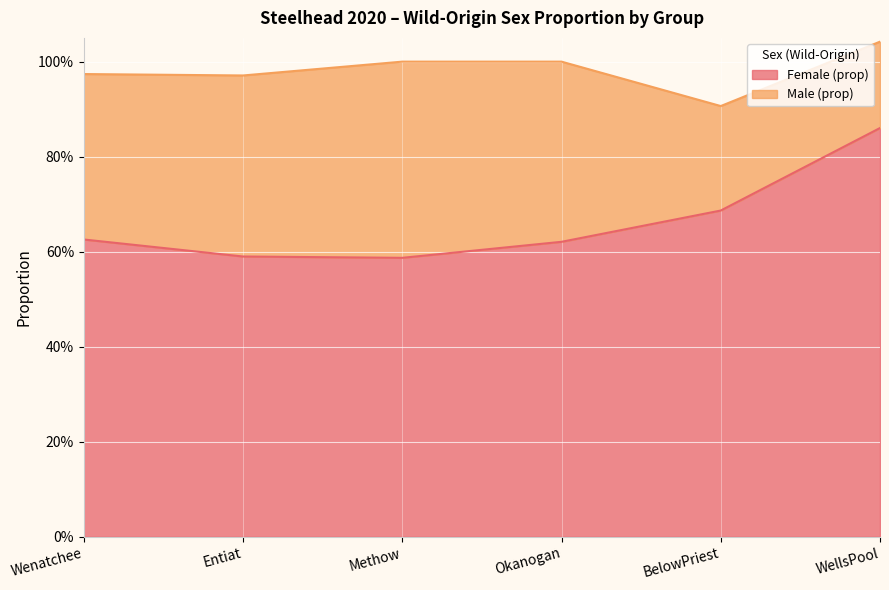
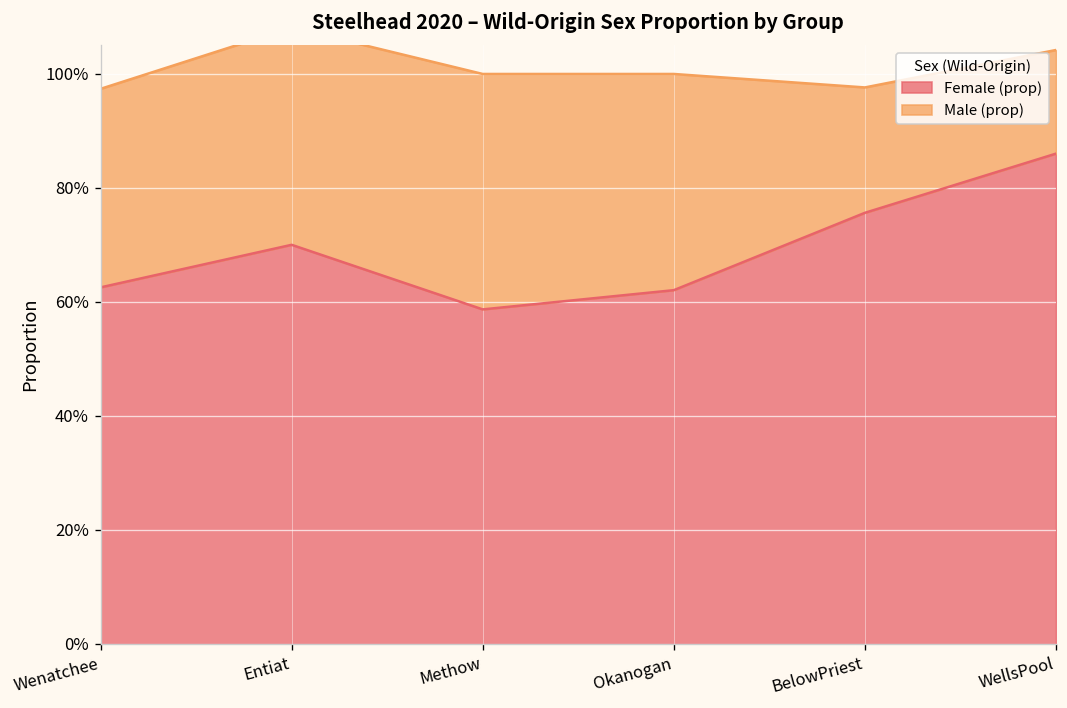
Female (prop), Entiat: 59% -> 70%
Female (prop), BelowPriest: 69% -> 76%
